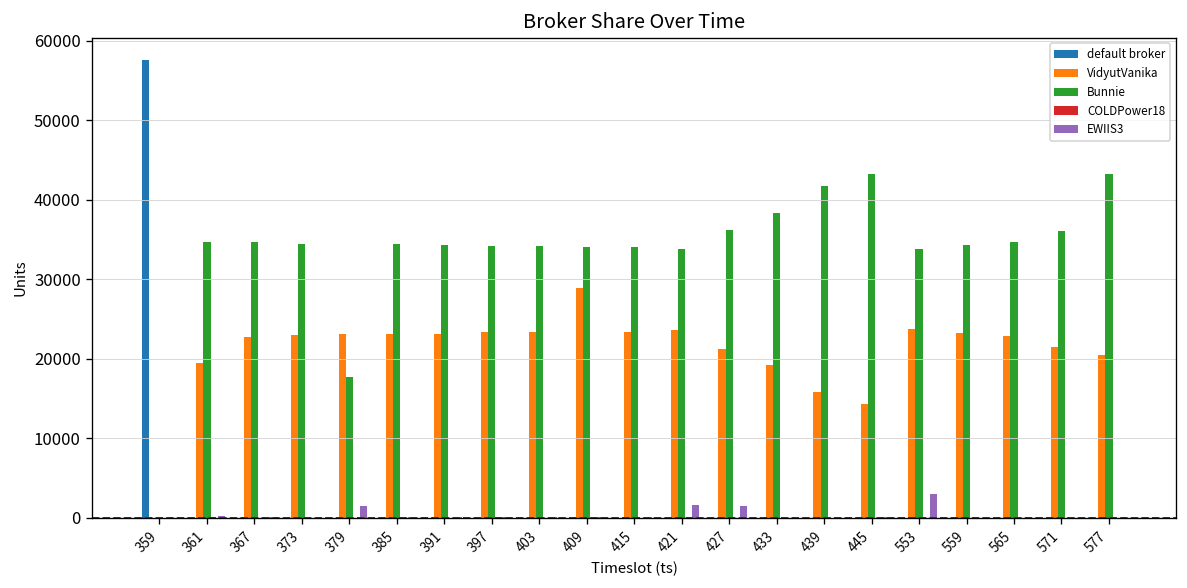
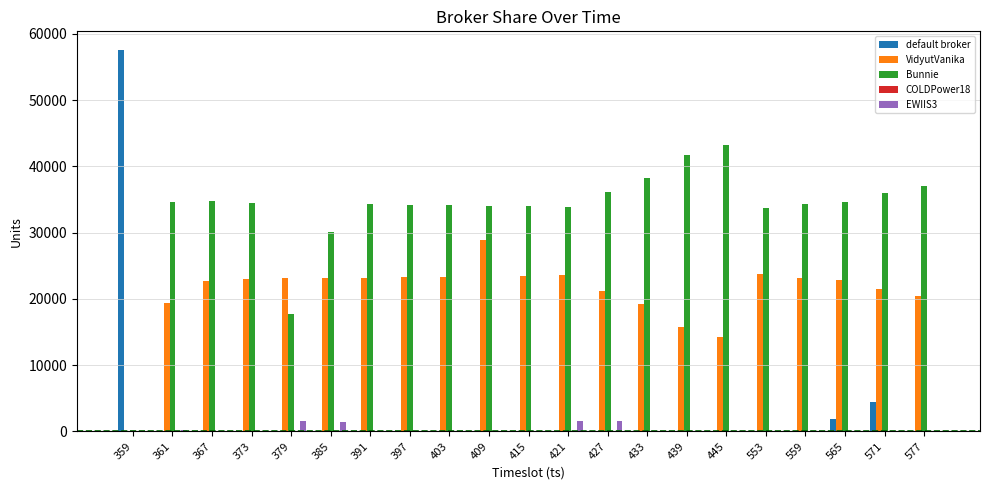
Bunnie, 385: 34000 -> 30000
EWIIS3, 385: 0 -> 1000
EWIIS3, 553: 3000 -> 0
default broker, 565: 0 -> 2000
default broker, 571: 0 -> 4000
Bunnie, 577: 43000 -> 37000
